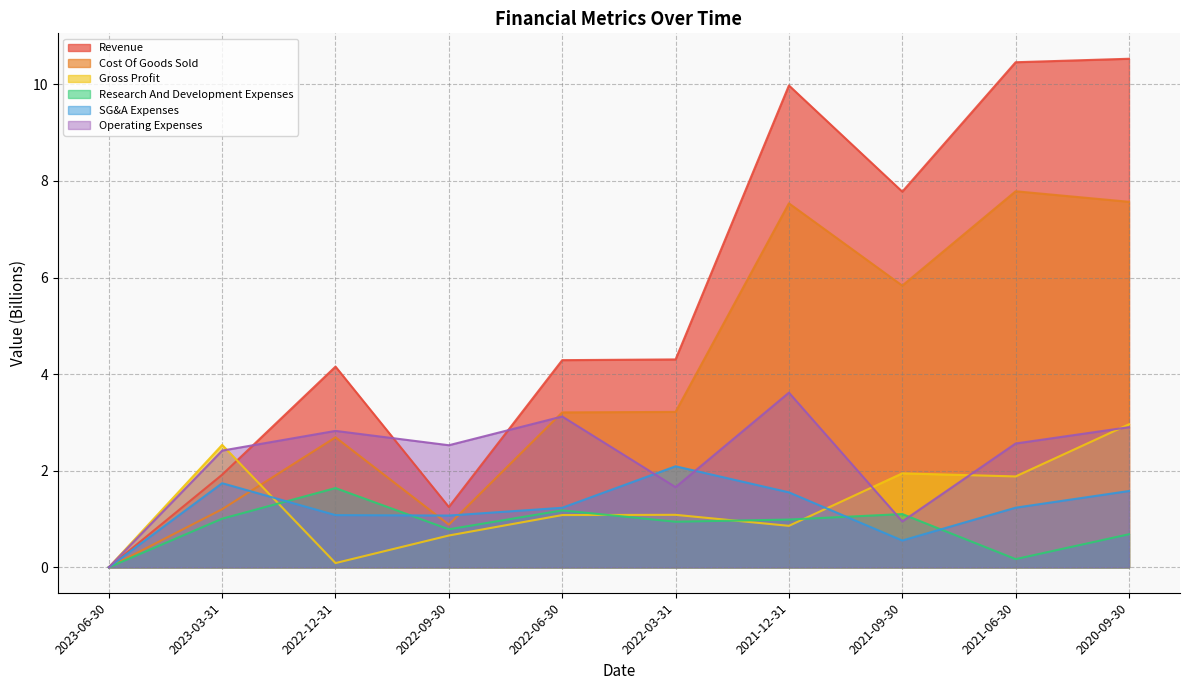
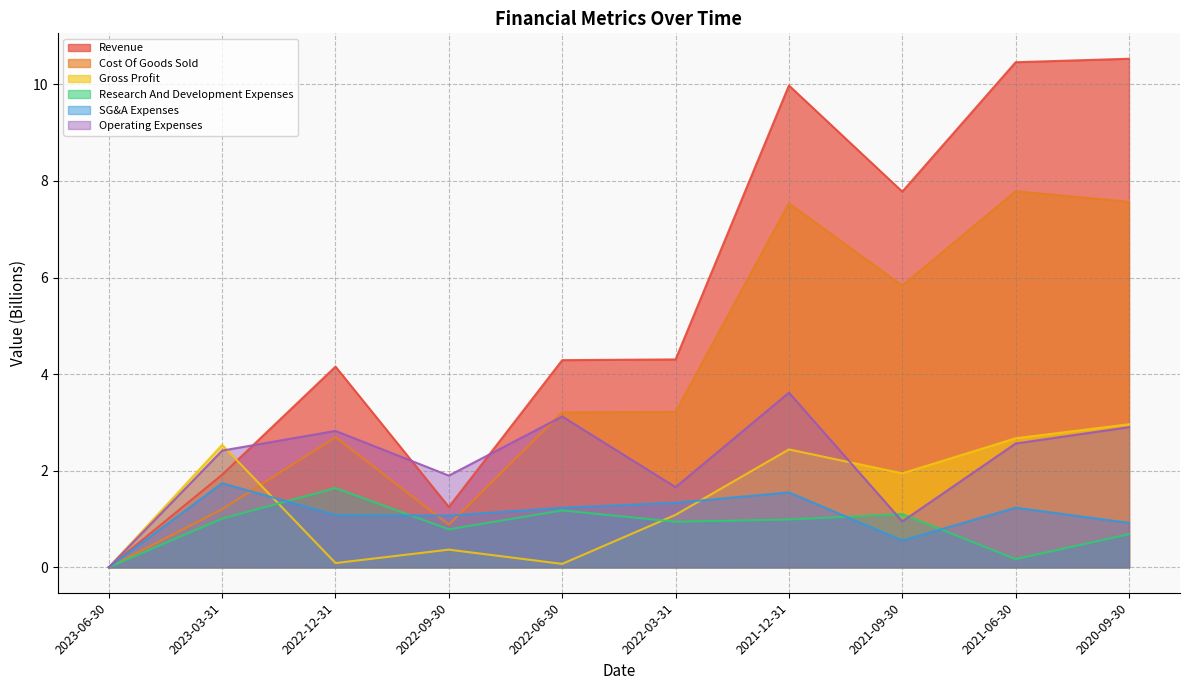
Gross Profit, 2022-09-30: 0.7 -> 0.4
Operating Expenses, 2022-09-30: 2.5 -> 1.9
Gross Profit, 2022-06-30: 1.1 -> 0.1
SG&A Expenses, 2022-03-31: 2.1 -> 1.3
Gross Profit, 2021-12-31: 0.9 -> 2.4
Gross Profit, 2021-06-30: 1.9 -> 2.7
SG&A Expenses, 2020-09-30: 1.6 -> 0.9
